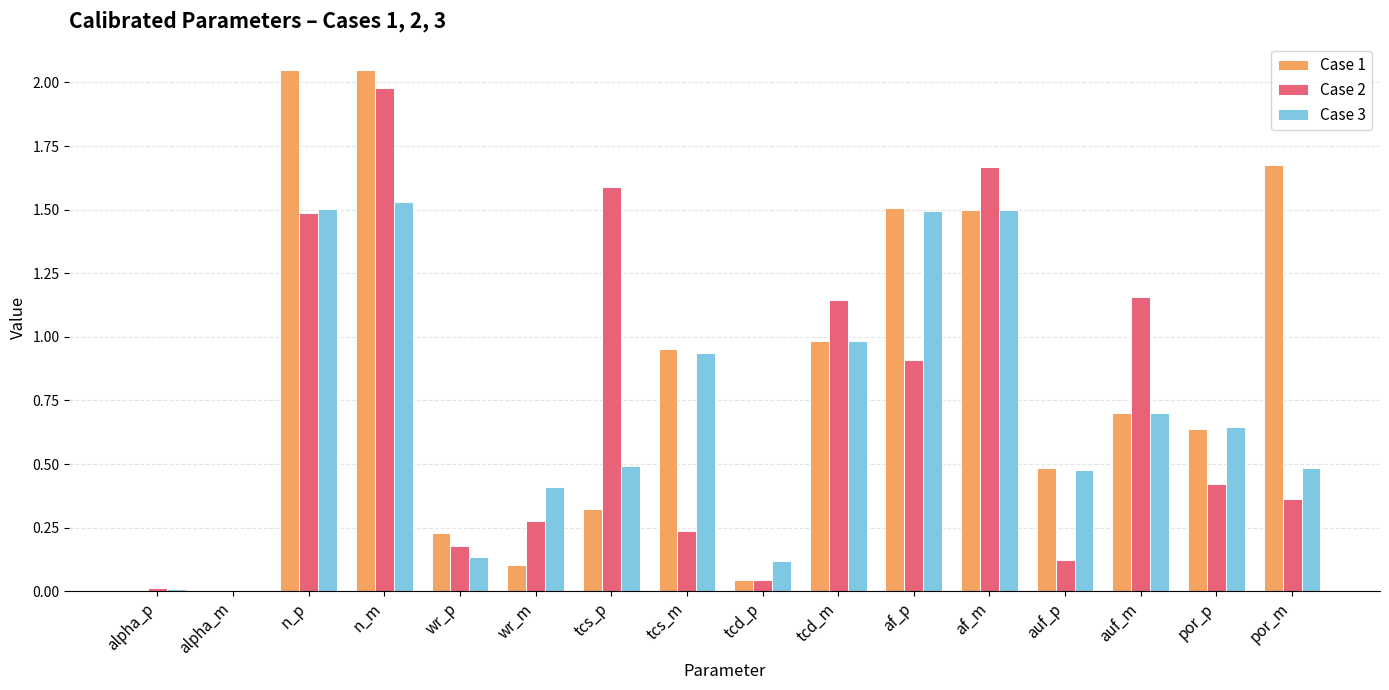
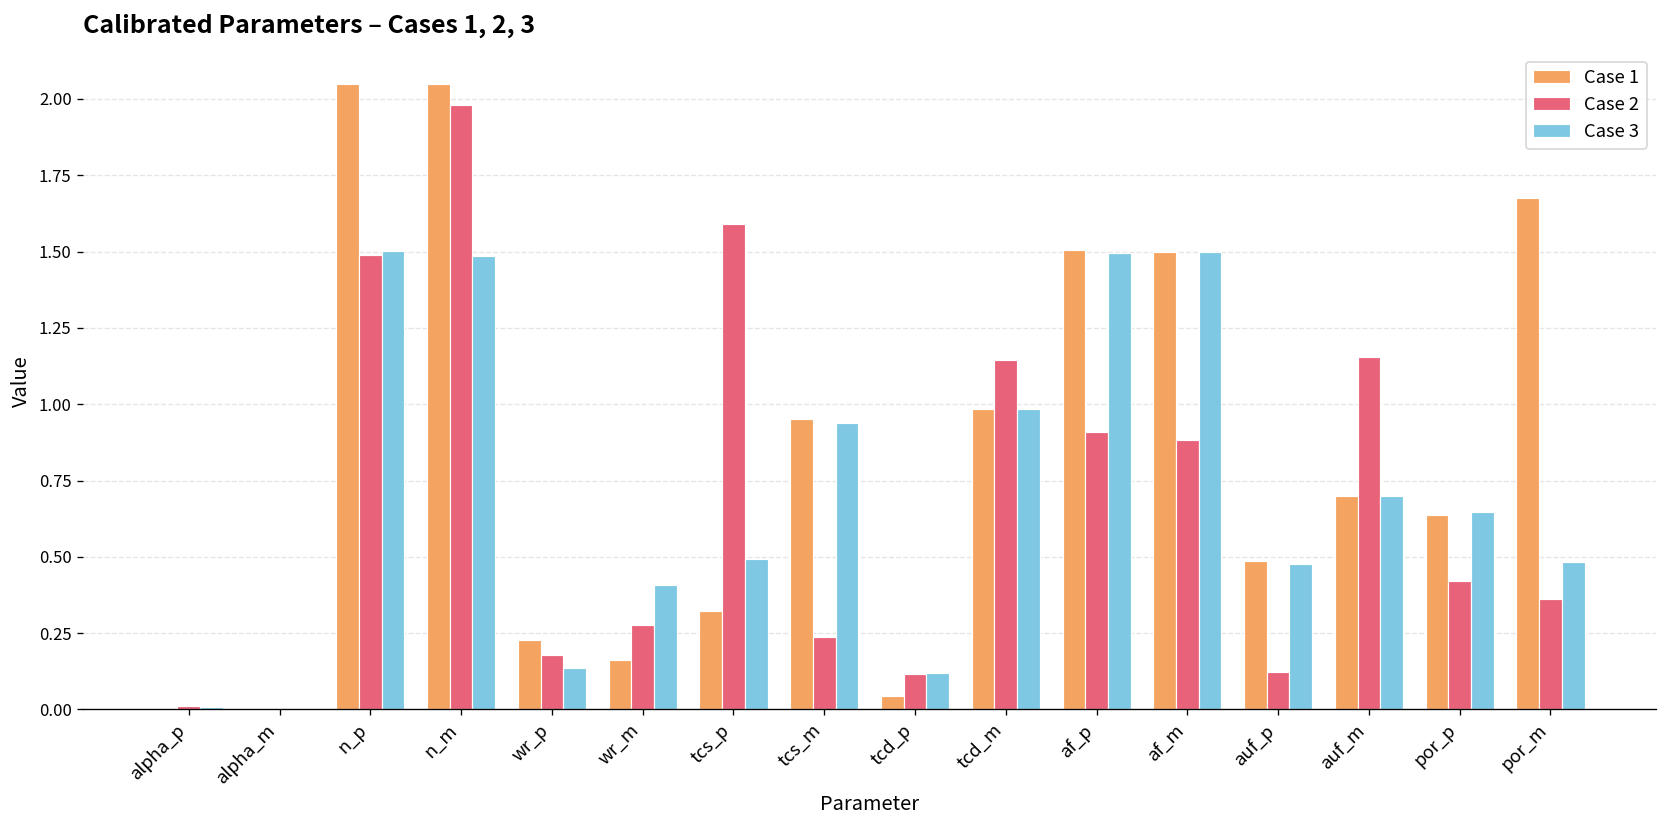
Case 3, n_m: 1.53 -> 1.48
Case 1, wr_m: 0.10 -> 0.16
Case 2, tcd_p: 0.05 -> 0.12
Case 2, af_m: 1.67 -> 0.88
